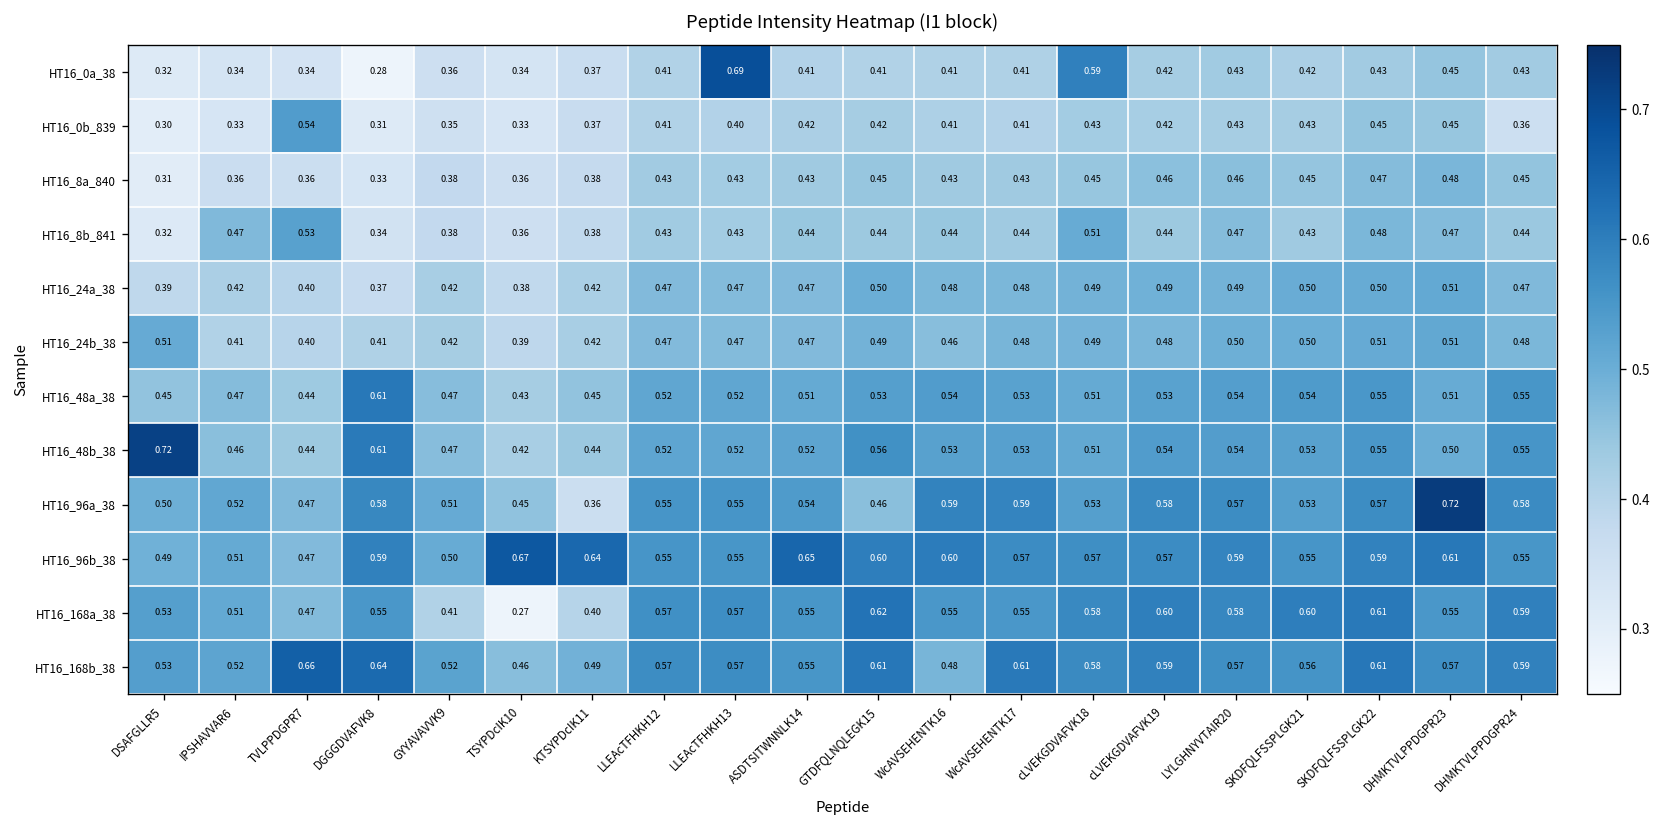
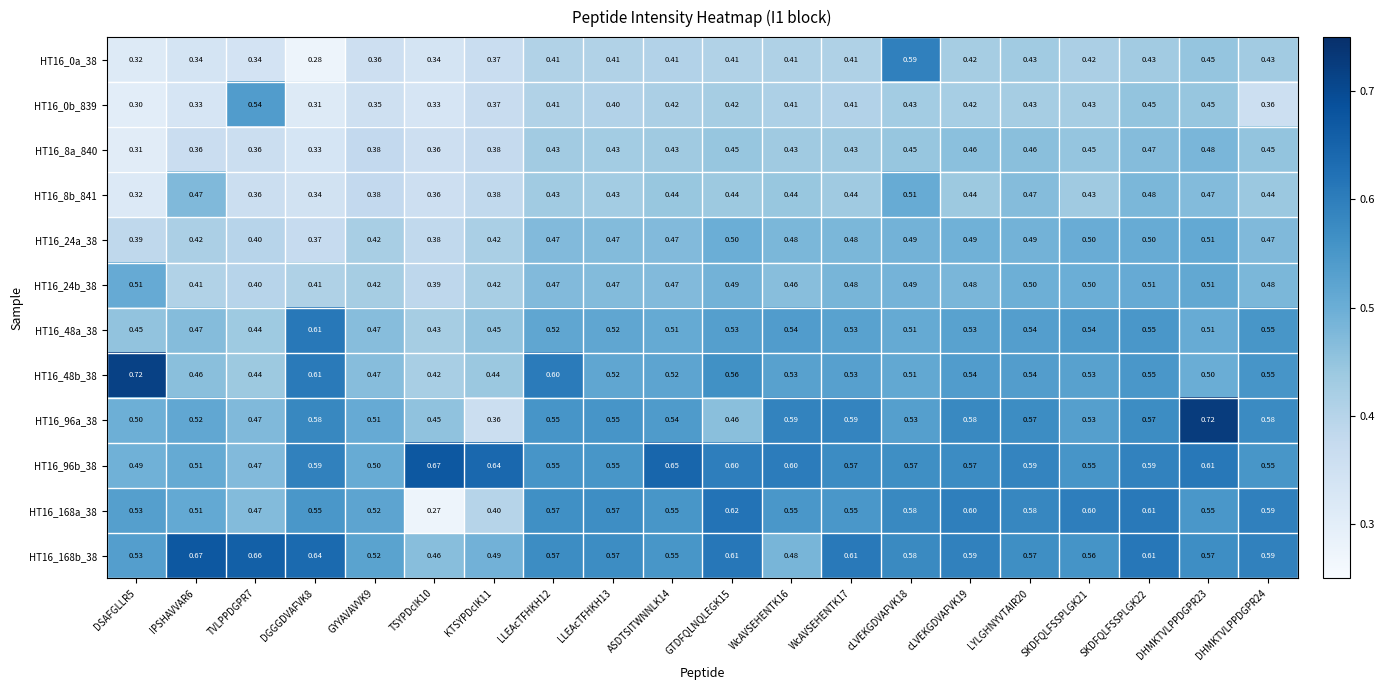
HT16_0a_38, LLEAcTFHKH13: 0.69 -> 0.41
HT16_8b_841, TVLPPDGPR7: 0.53 -> 0.36
HT16_48b_38, LLEAcTFHKH12: 0.52 -> 0.60
HT16_168a_38, GYYAVAVVK9: 0.41 -> 0.52
HT16_168b_38, IPSHAVVAR6: 0.52 -> 0.67
